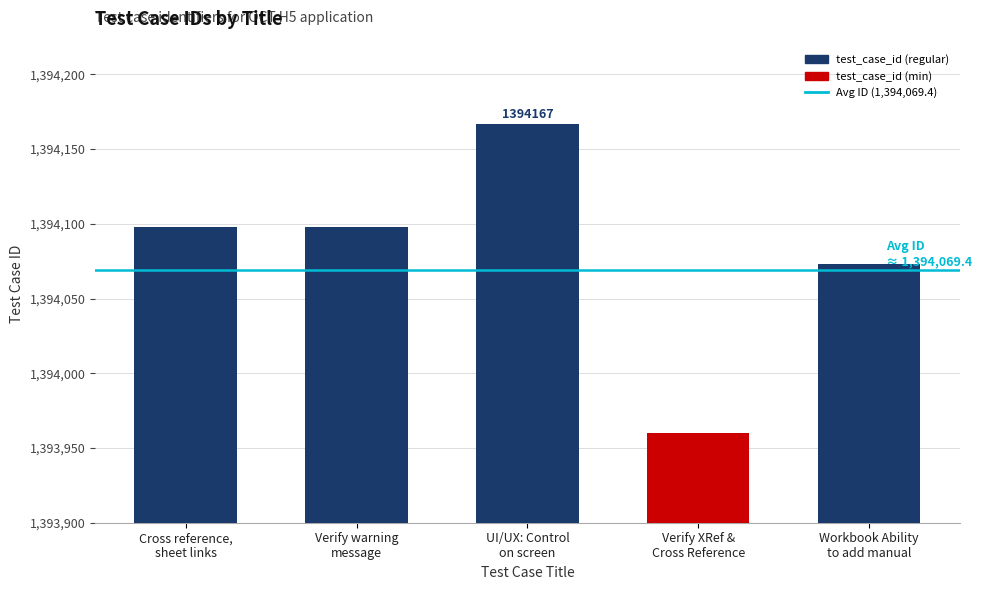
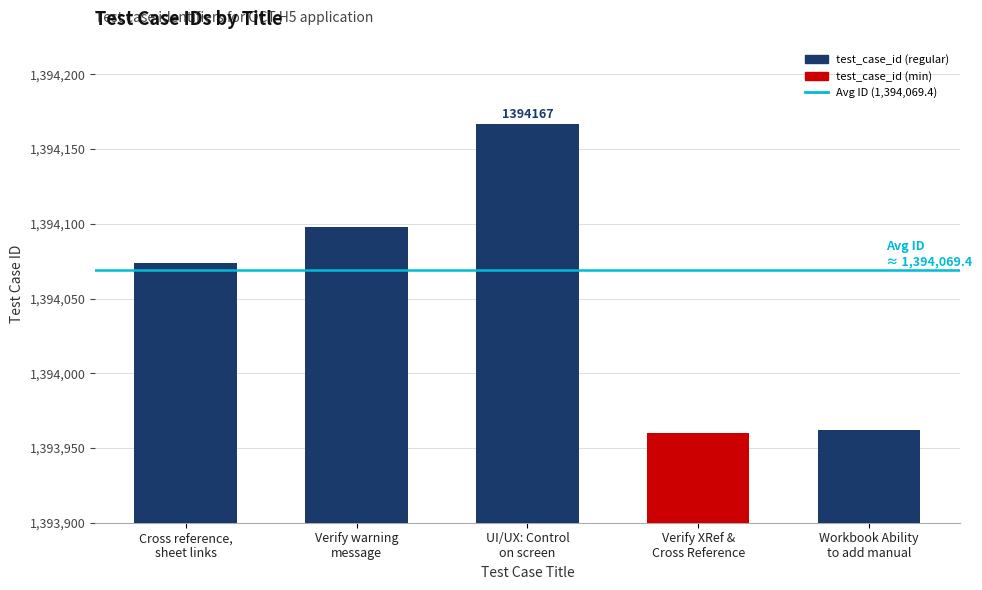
Cross reference, sheet links: 1,394,098 -> 1,394,074
Workbook Ability to add manual: 1,394,073 -> 1,393,962
